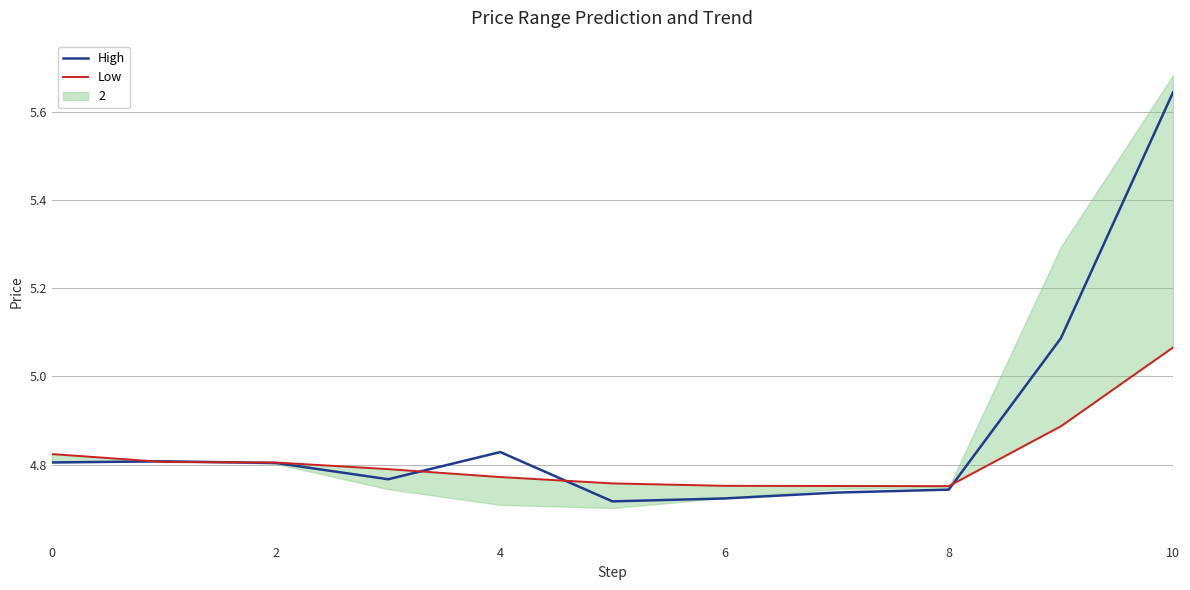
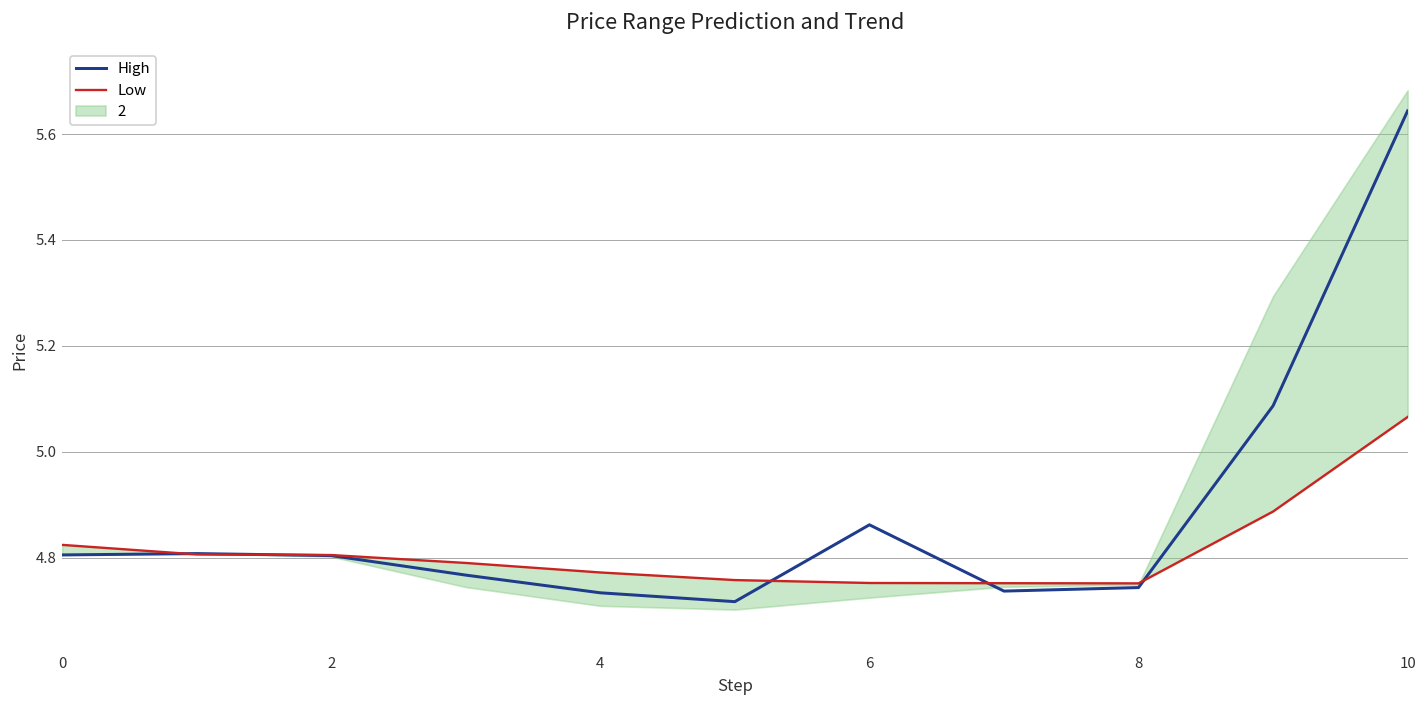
High, 4: 4.83 -> 4.73
High, 6: 4.72 -> 4.86
